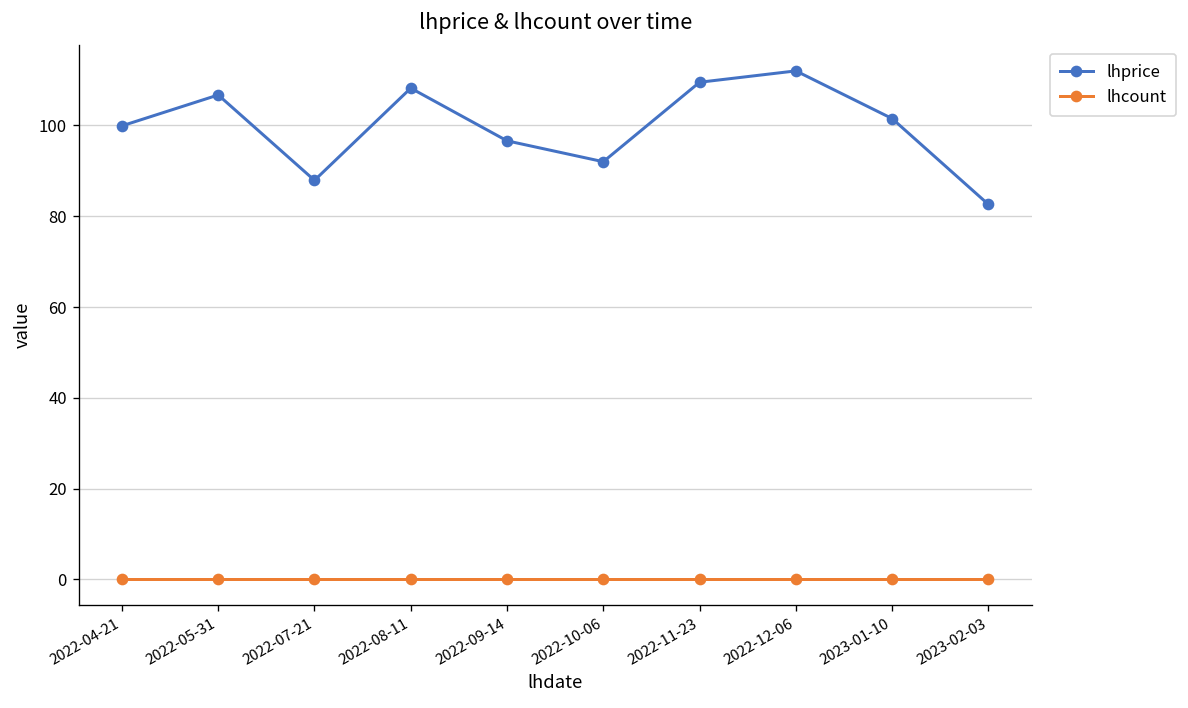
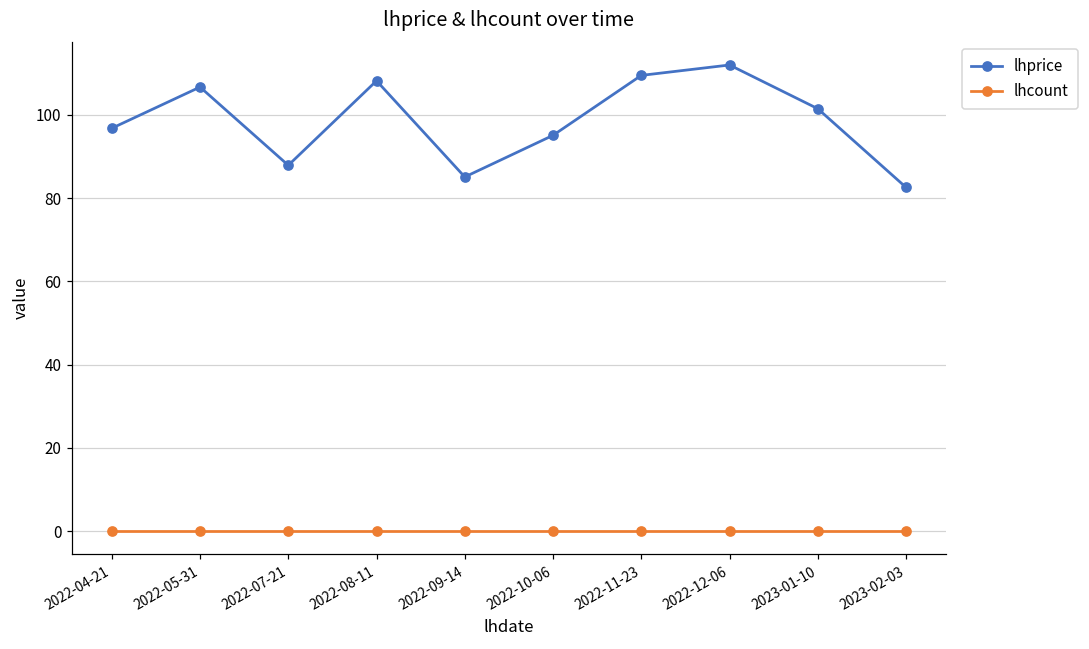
lhprice, 2022-04-21: 100 -> 97
lhprice, 2022-09-14: 97 -> 85
lhprice, 2022-10-06: 92 -> 95
